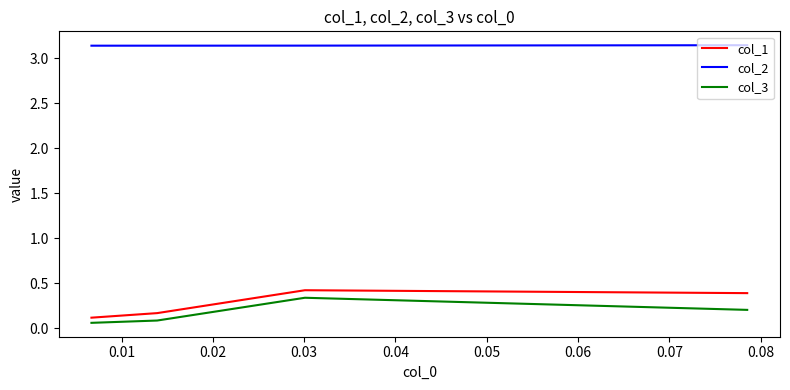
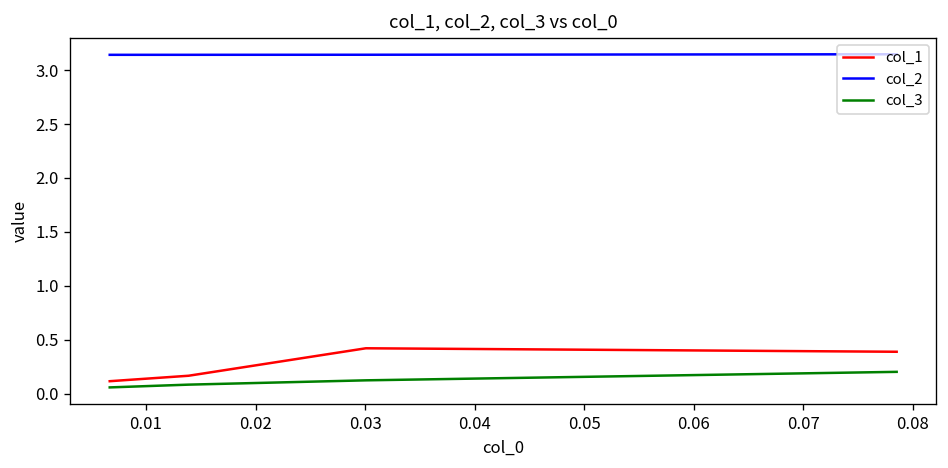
col_3, 0.03: 0.3 -> 0.1
